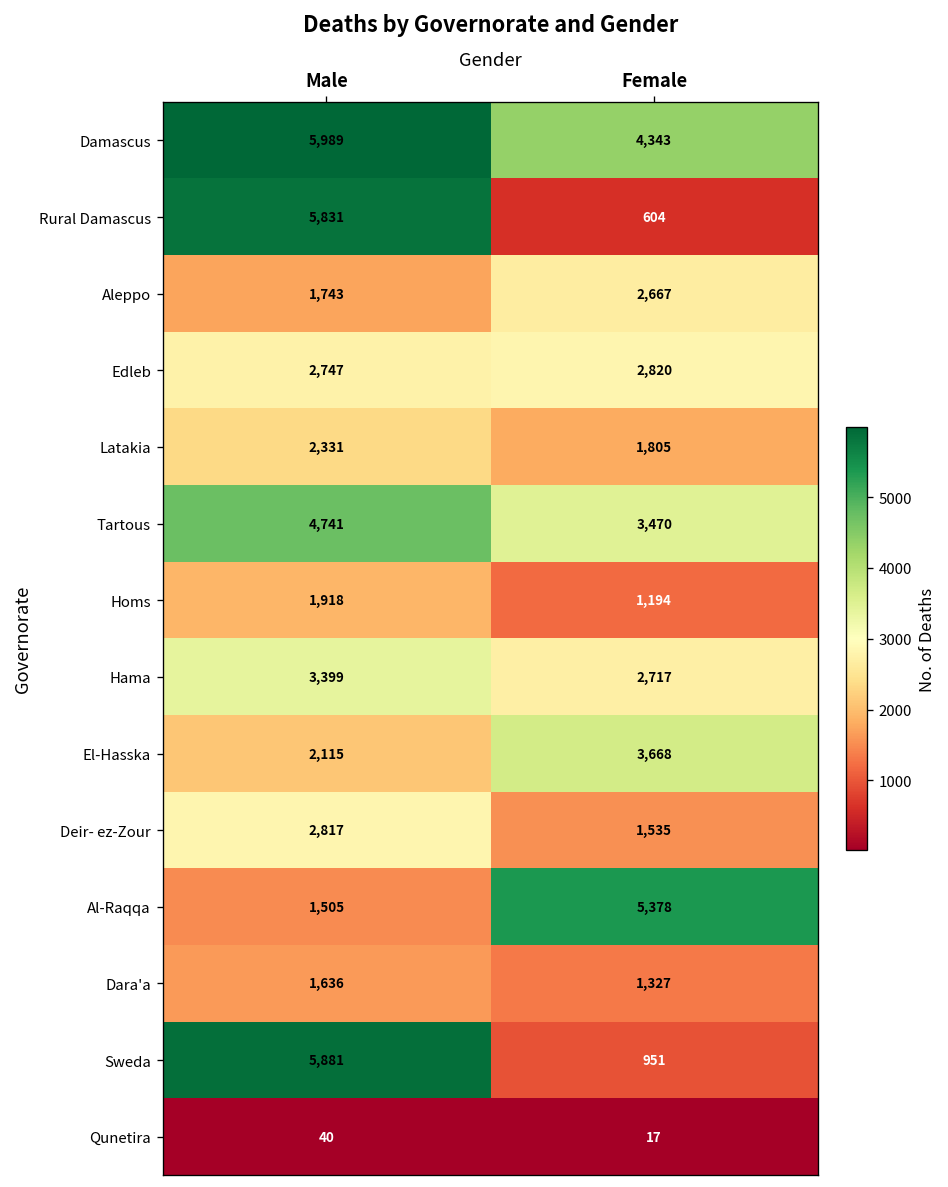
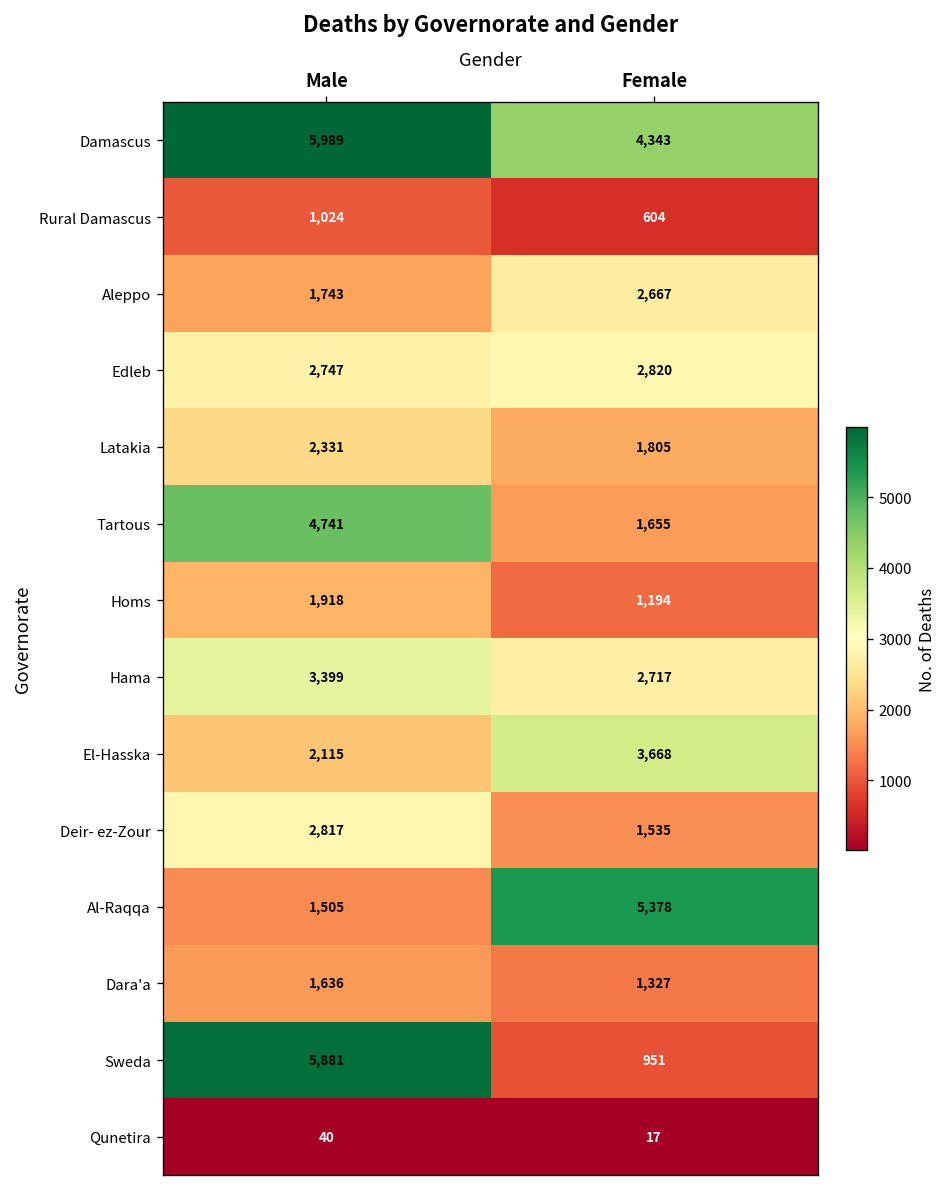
Rural Damascus, Male: 5,831 -> 1,024
Tartous, Female: 3,470 -> 1,655
